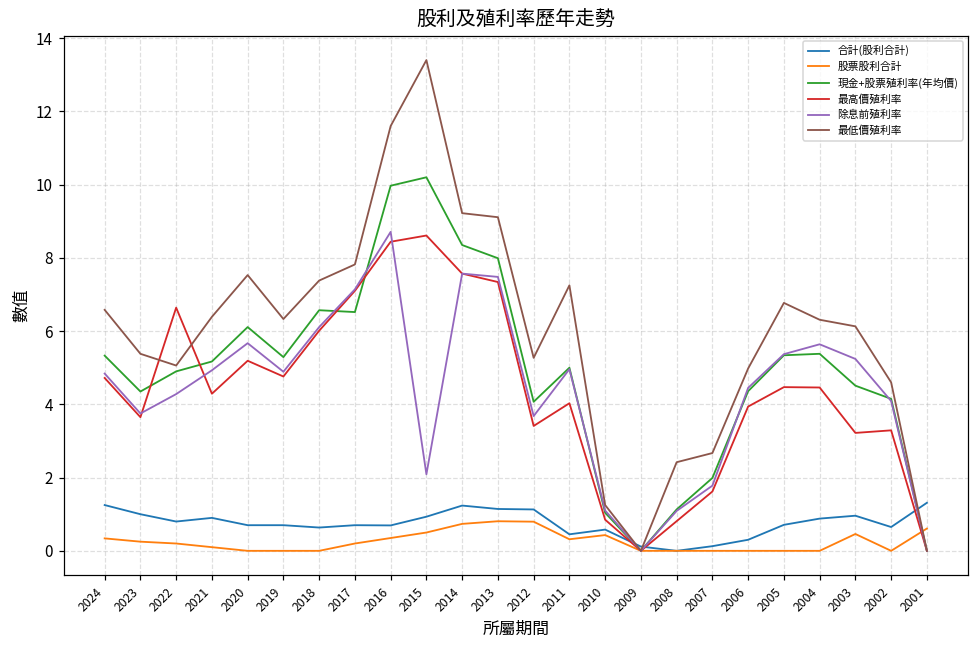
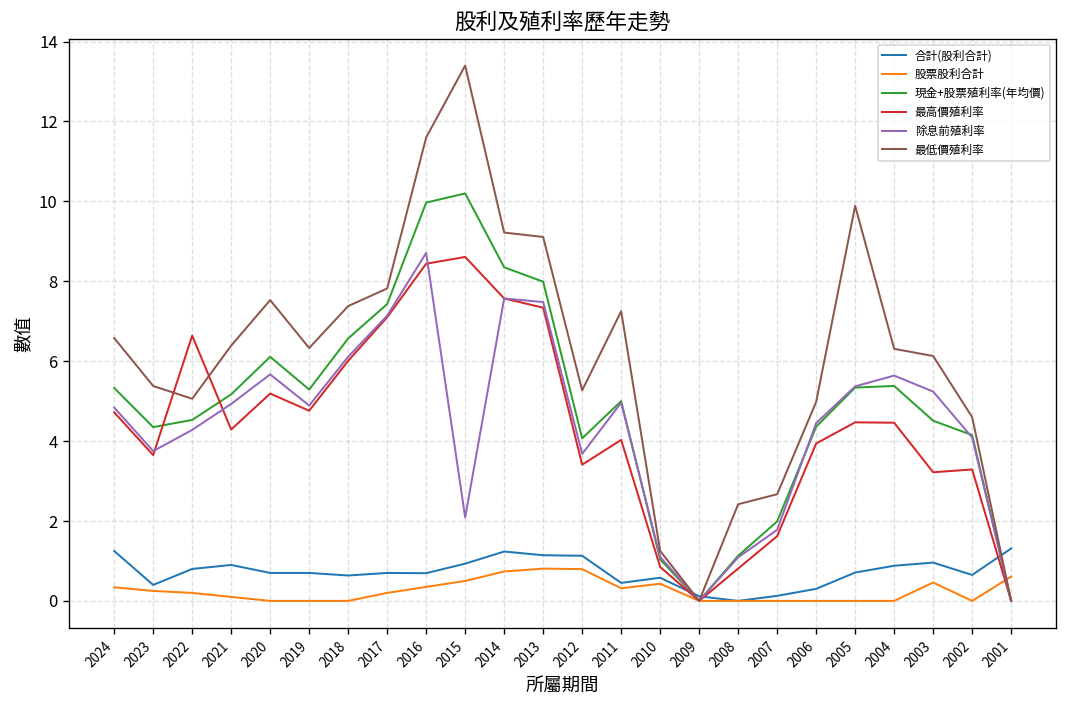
合計(股利合計), 2023: 1.0 -> 0.4
現金+股票殖利率(年均價), 2022: 4.9 -> 4.5
現金+股票殖利率(年均價), 2017: 6.5 -> 7.4
最低價殖利率, 2005: 6.8 -> 9.9
